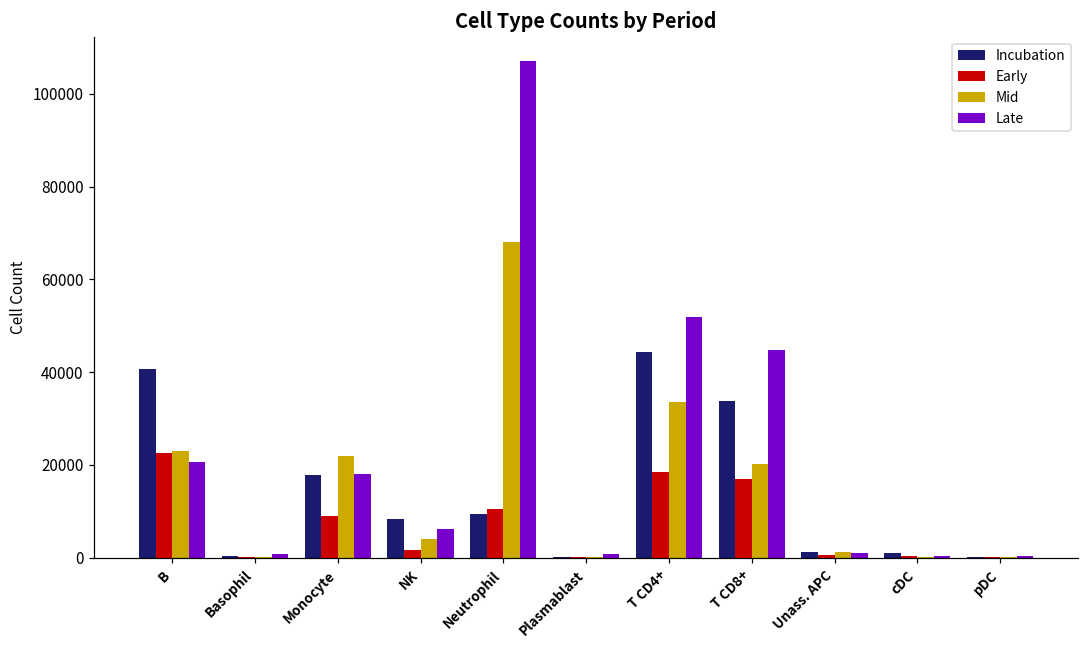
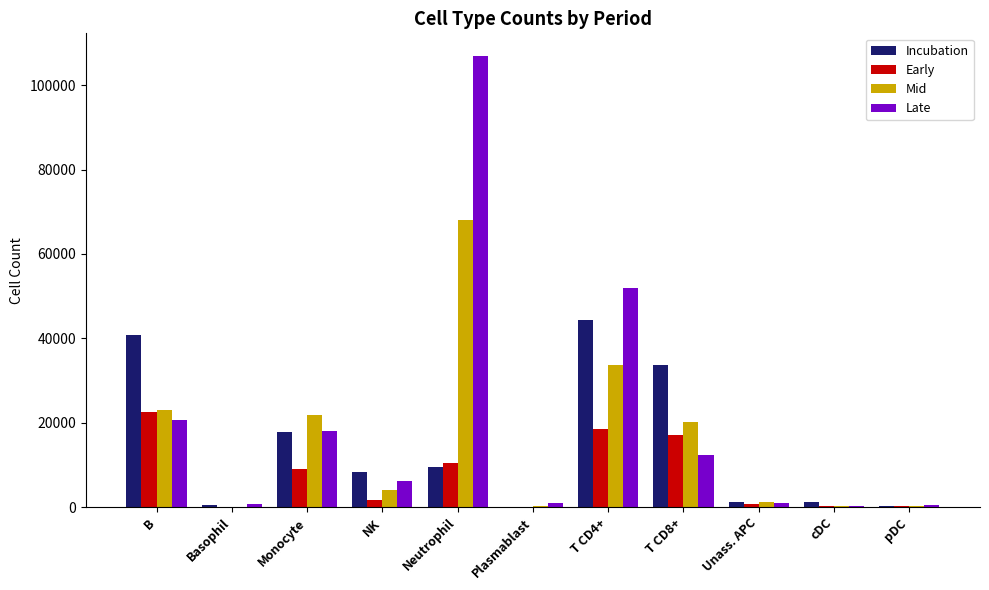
Late, T CD8+: 45000 -> 12000
